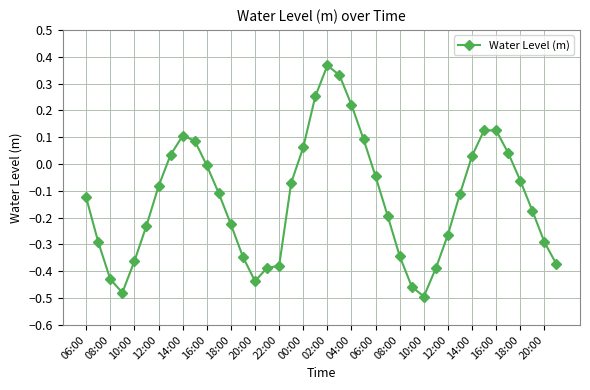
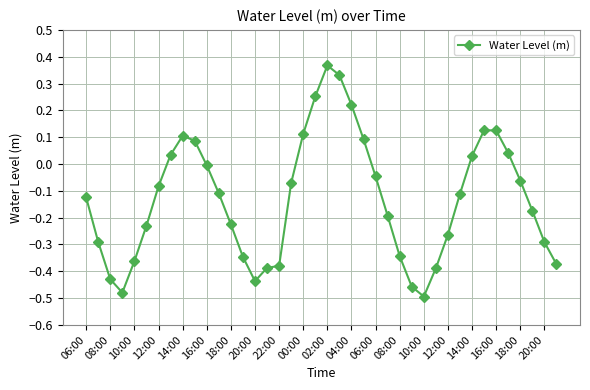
00:00: 0.06 -> 0.11
